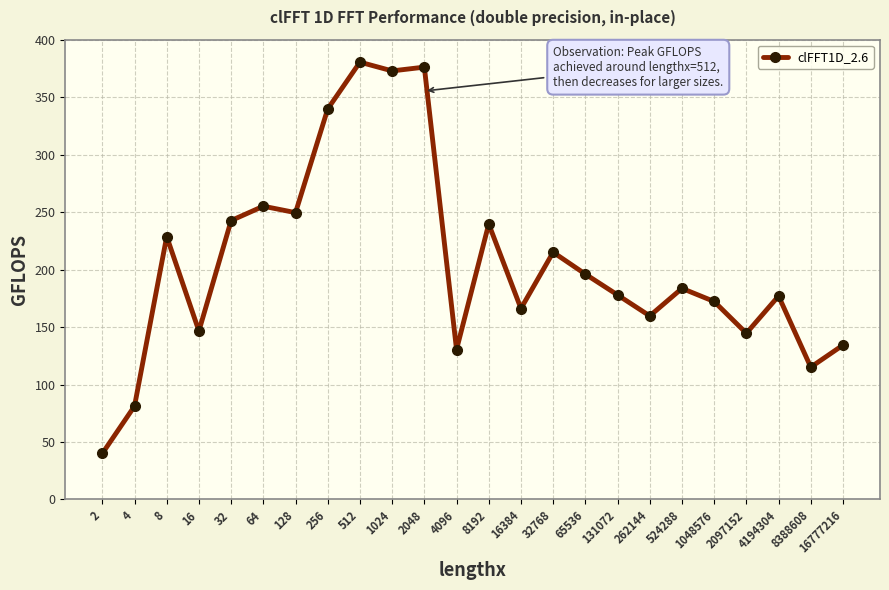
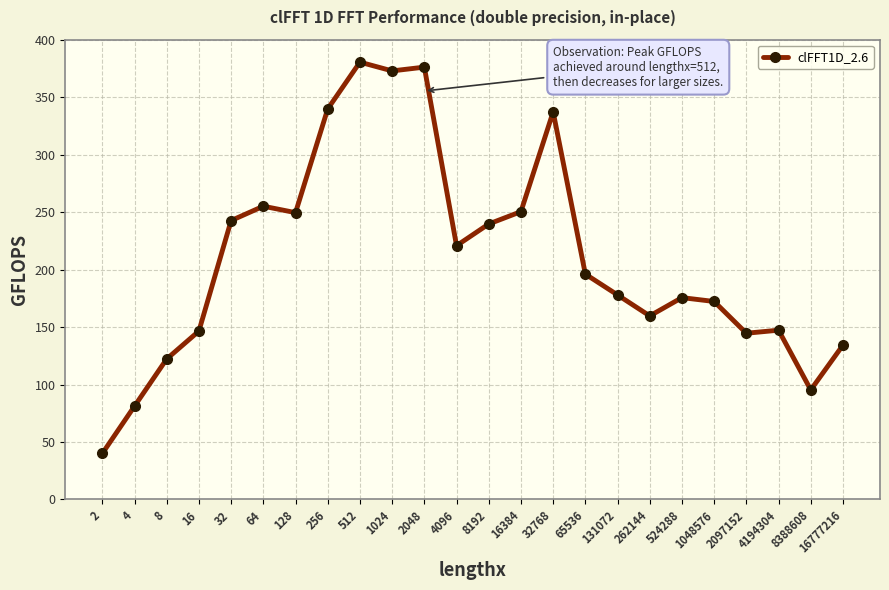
8: 229 -> 122
4096: 130 -> 221
16384: 166 -> 250
32768: 215 -> 337
524288: 184 -> 176
4194304: 177 -> 147
8388608: 115 -> 95
